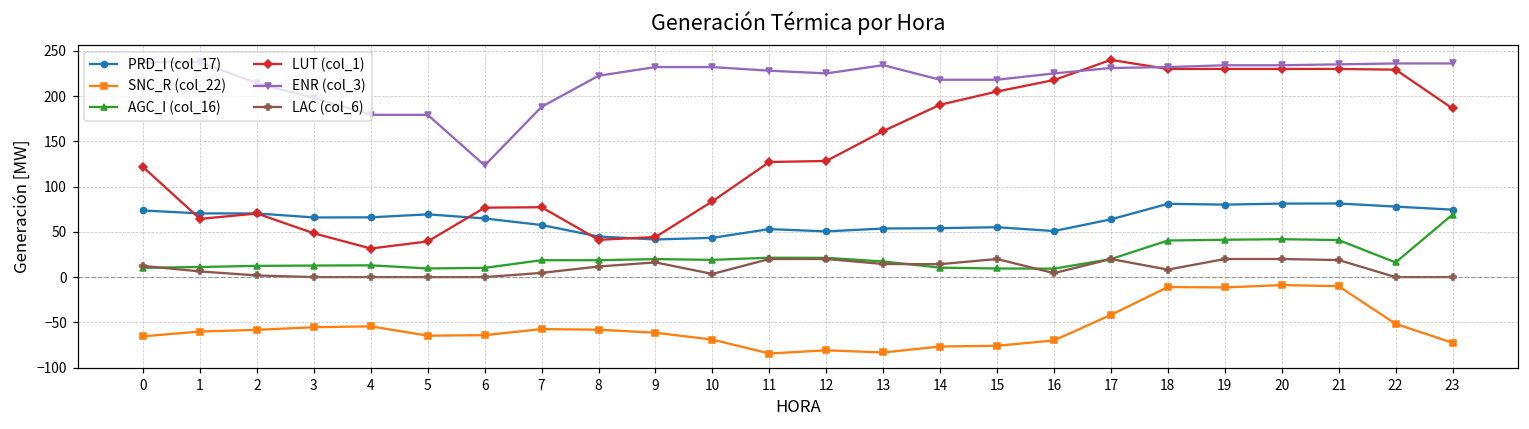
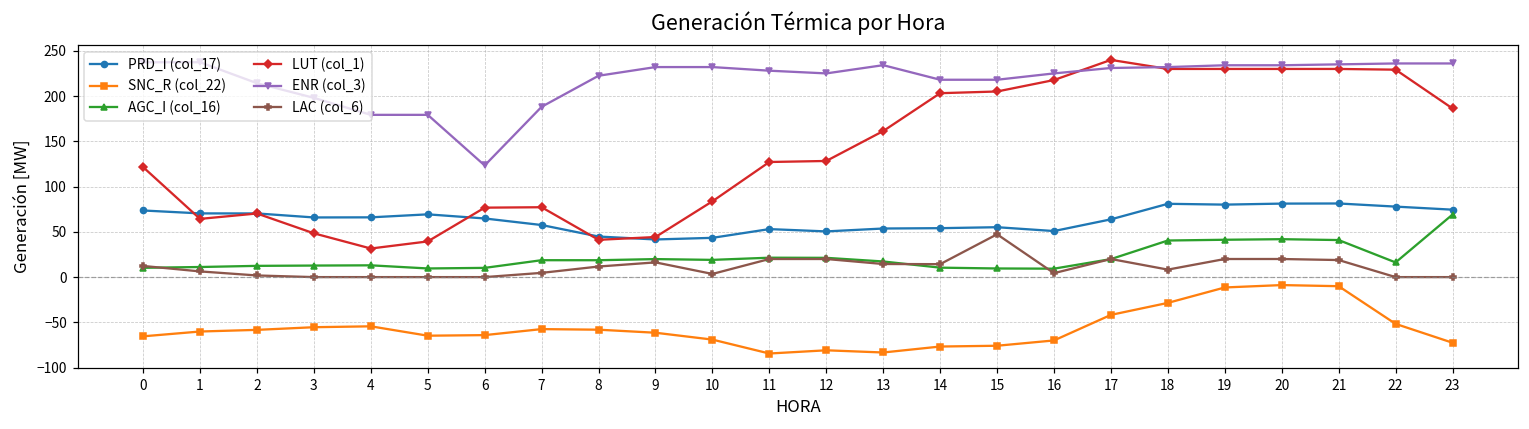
LUT (col_1), 14: 190 -> 200
LAC (col_6), 15: 20 -> 50
SNC_R (col_22), 18: -10 -> -30
